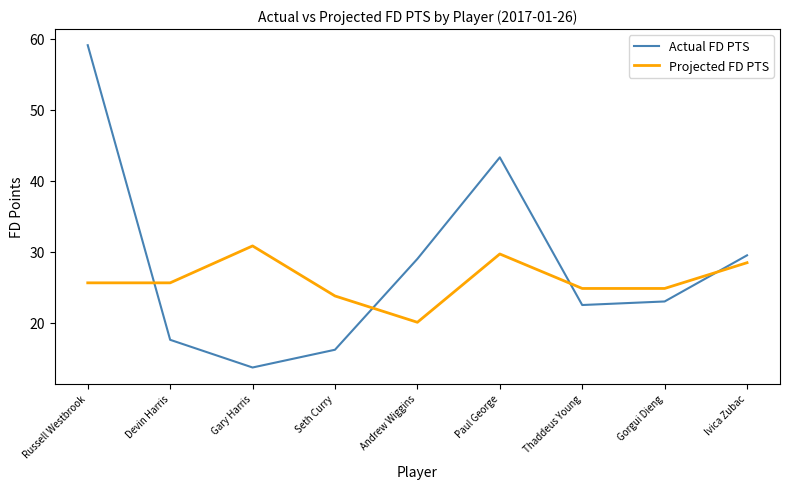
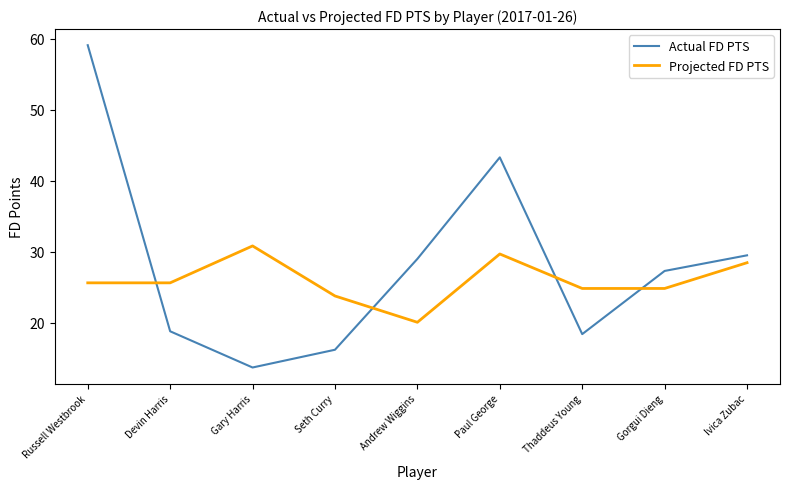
Actual FD PTS, Devin Harris: 18 -> 19
Actual FD PTS, Thaddeus Young: 23 -> 18
Actual FD PTS, Gorgui Dieng: 23 -> 27
